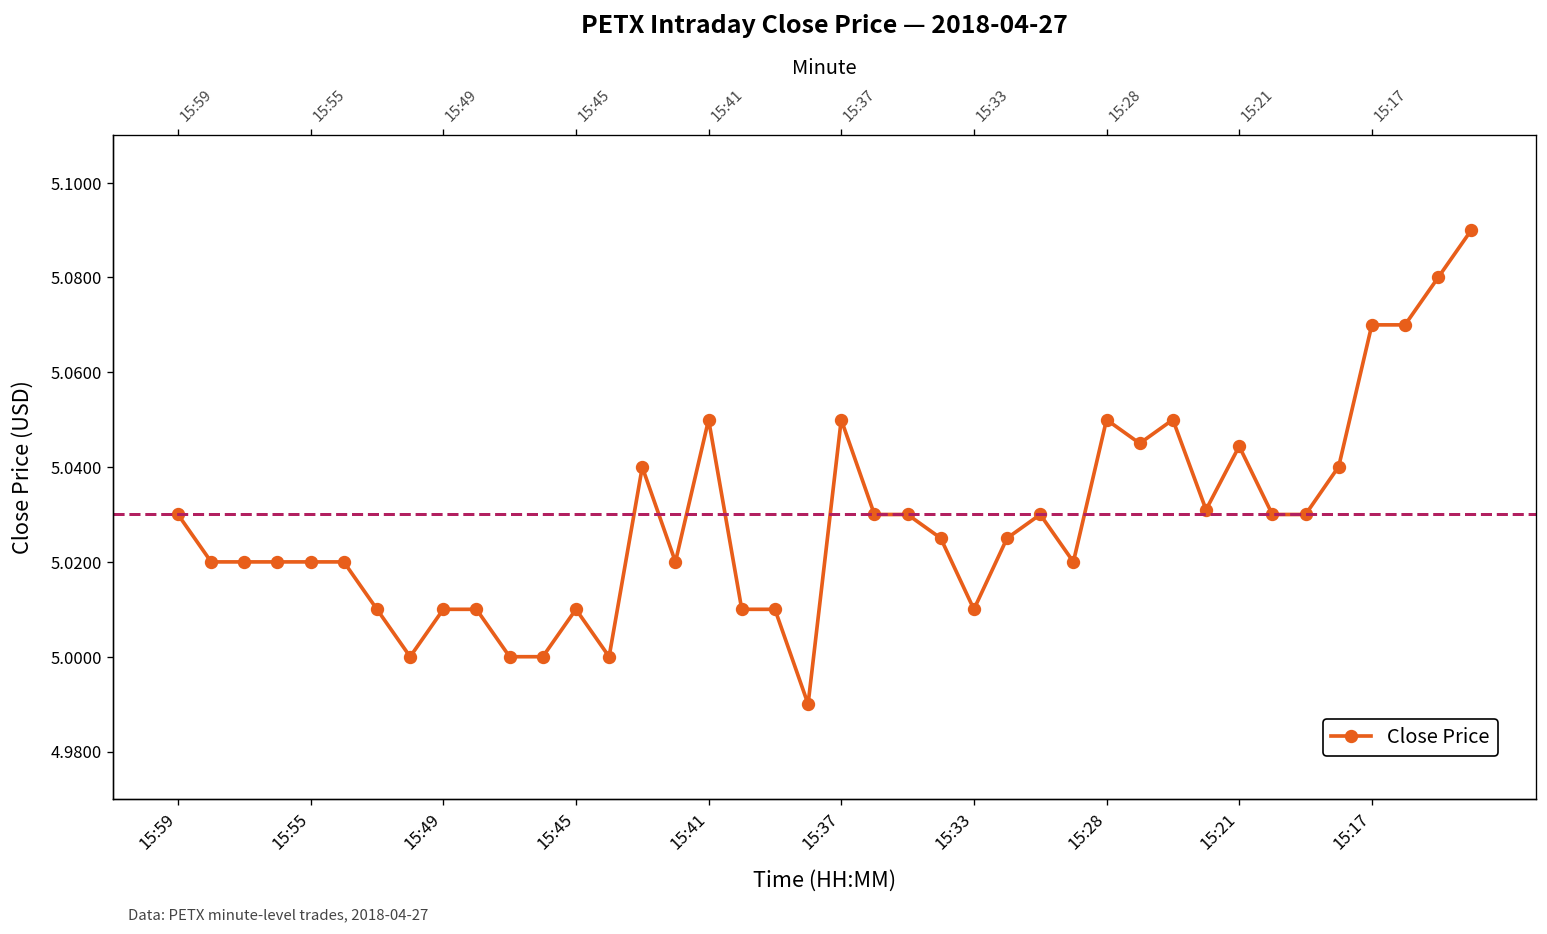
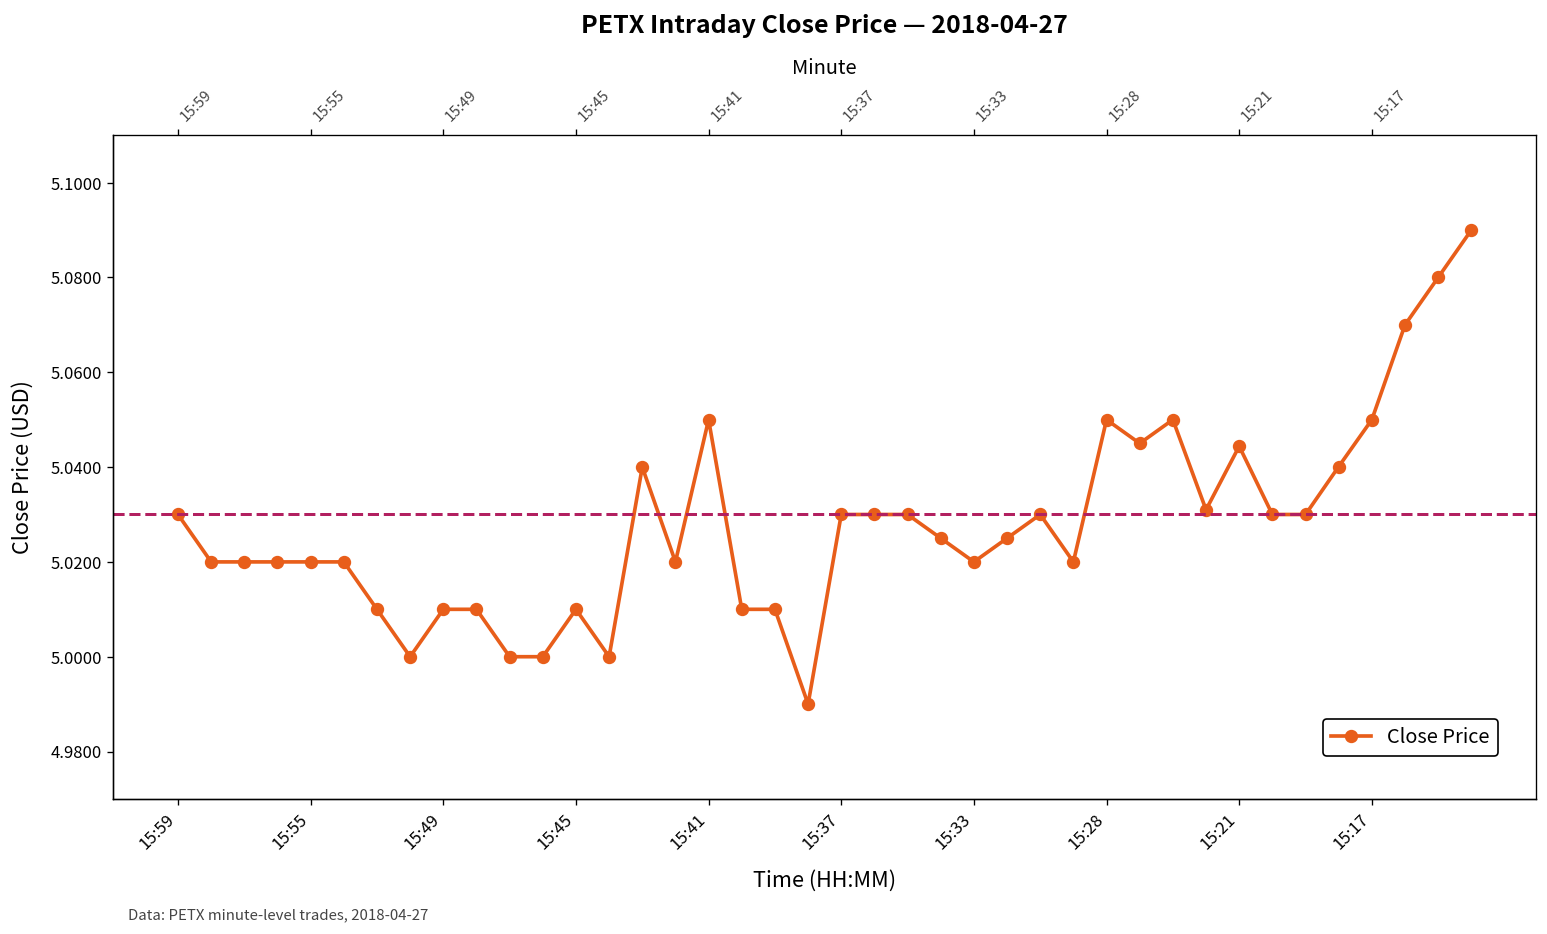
15:37: 5.05 -> 5.03
15:33: 5.01 -> 5.02
15:17: 5.07 -> 5.05
